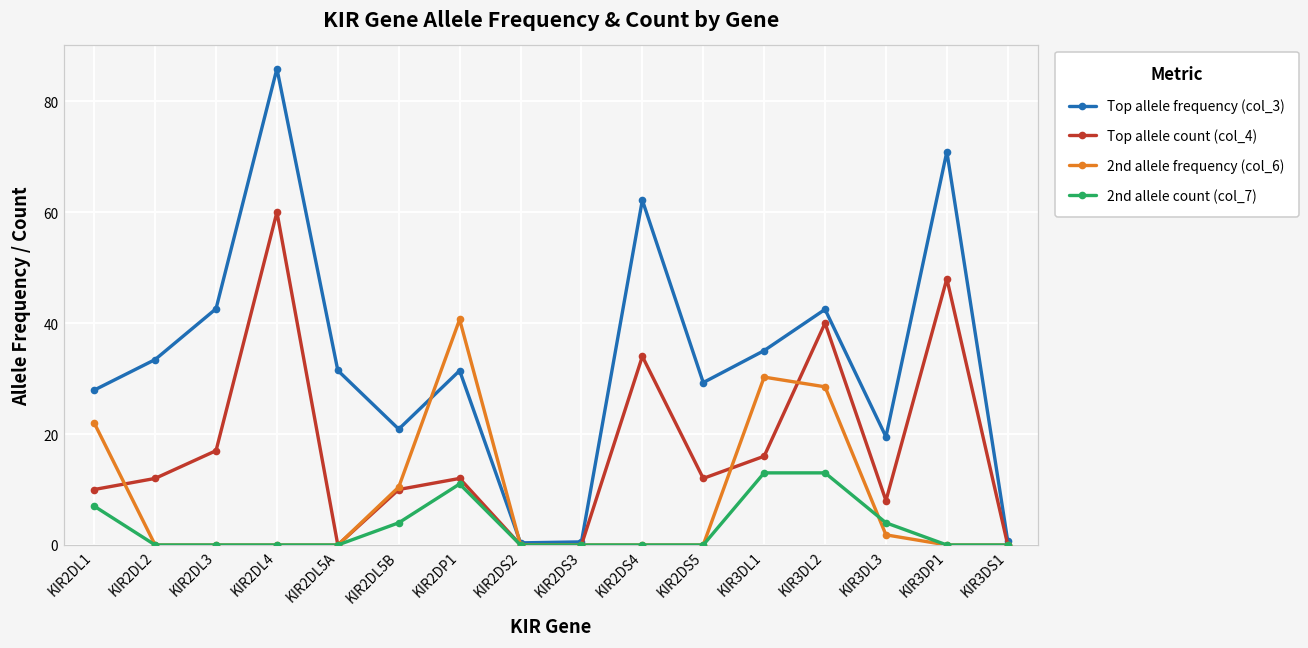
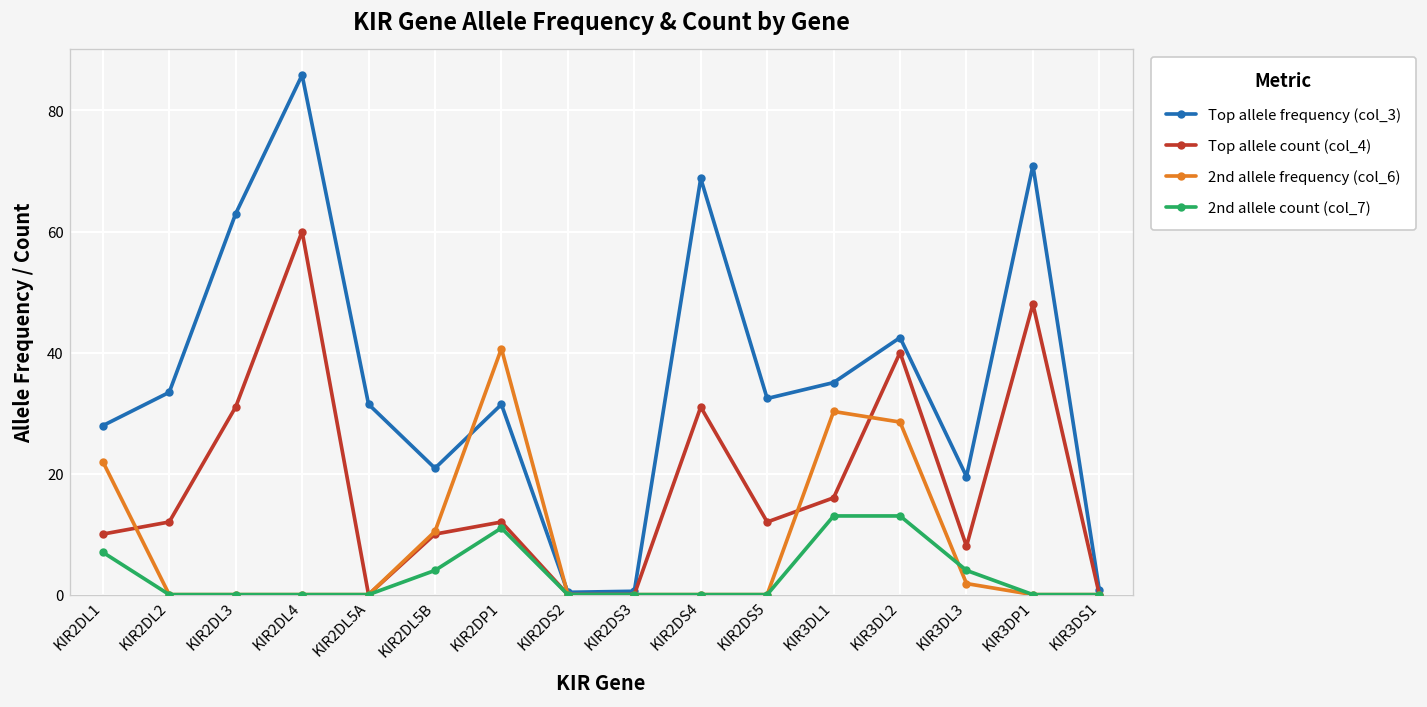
Top allele frequency (col_3), KIR2DL3: 43 -> 63
Top allele count (col_4), KIR2DL3: 17 -> 31
Top allele frequency (col_3), KIR2DS4: 62 -> 69
Top allele count (col_4), KIR2DS4: 34 -> 31
Top allele frequency (col_3), KIR2DS5: 29 -> 32
